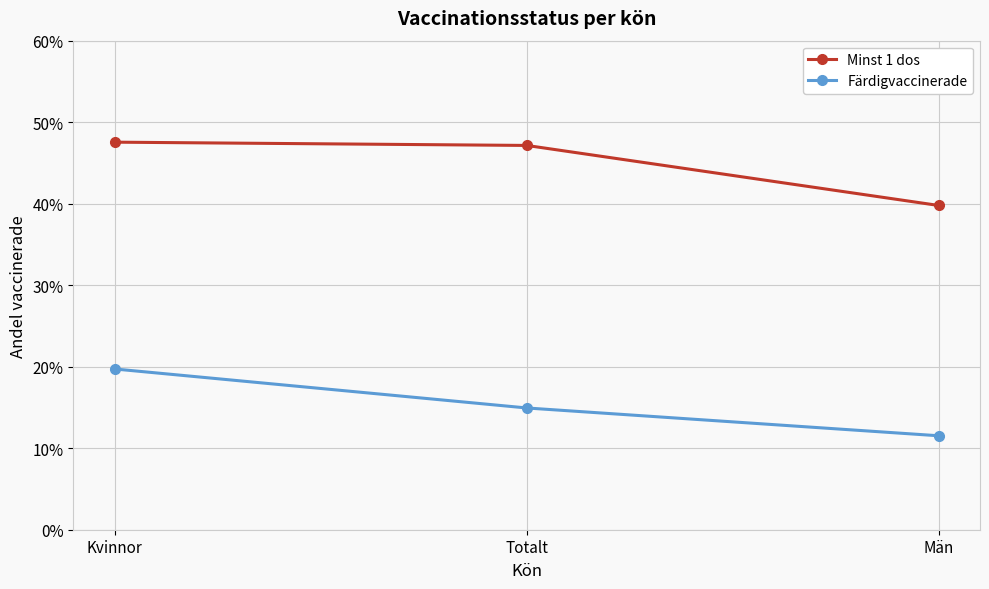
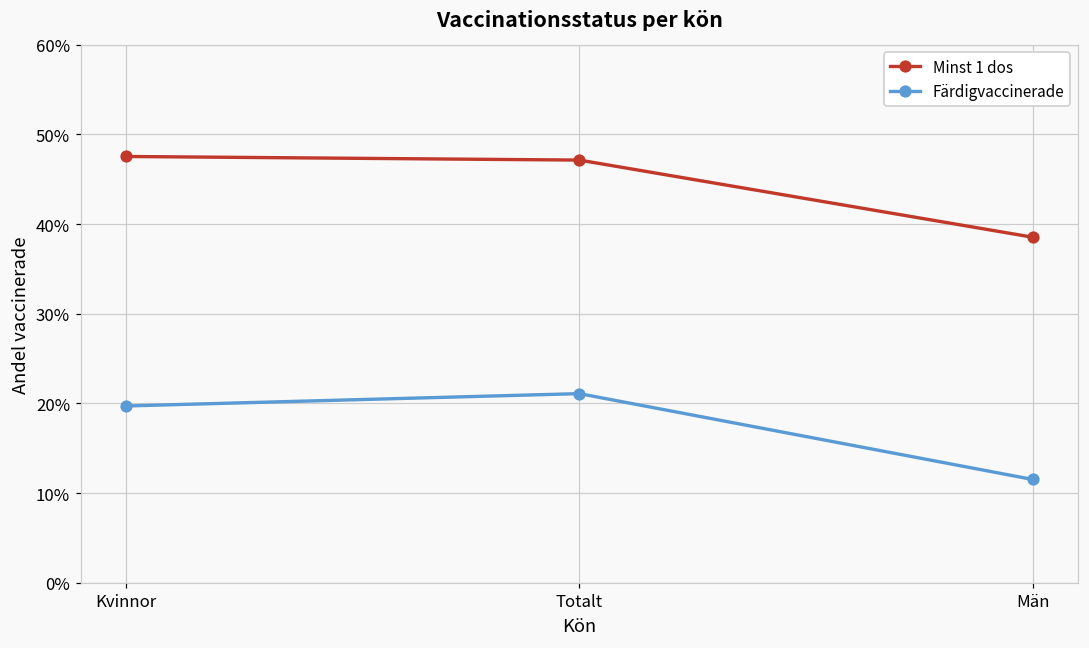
Färdigvaccinerade, Totalt: 15% -> 21%
Minst 1 dos, Män: 40% -> 39%
